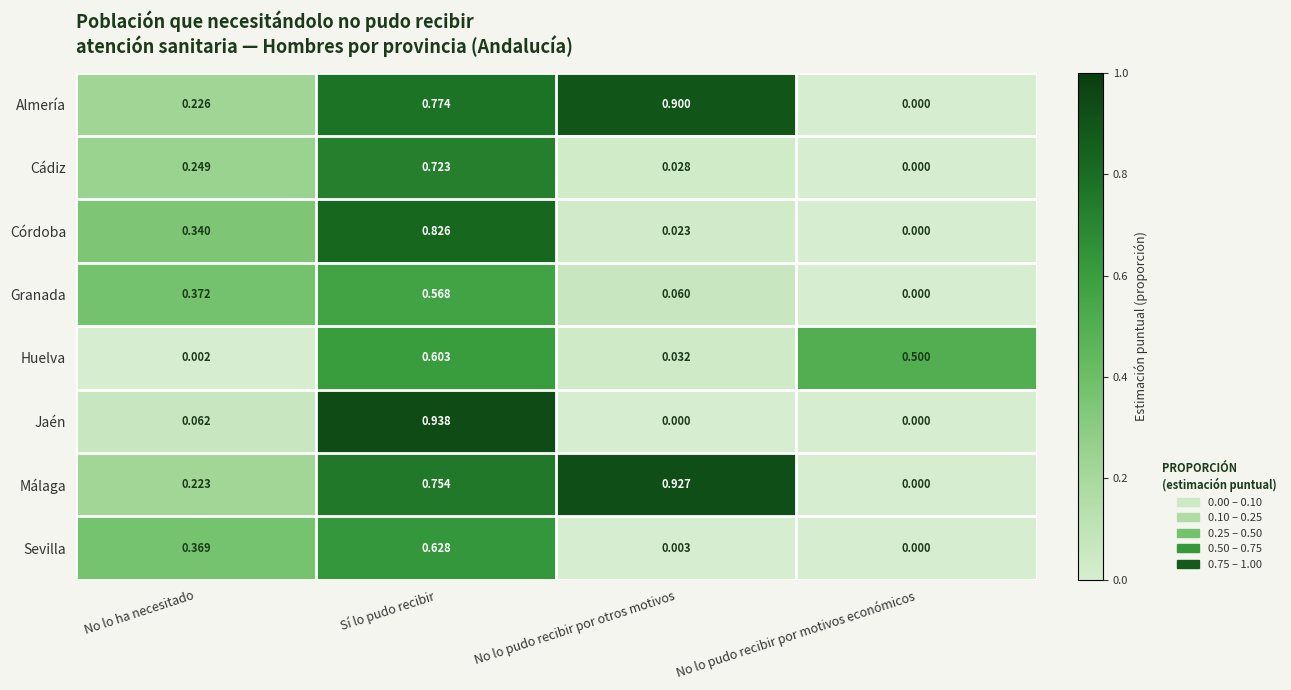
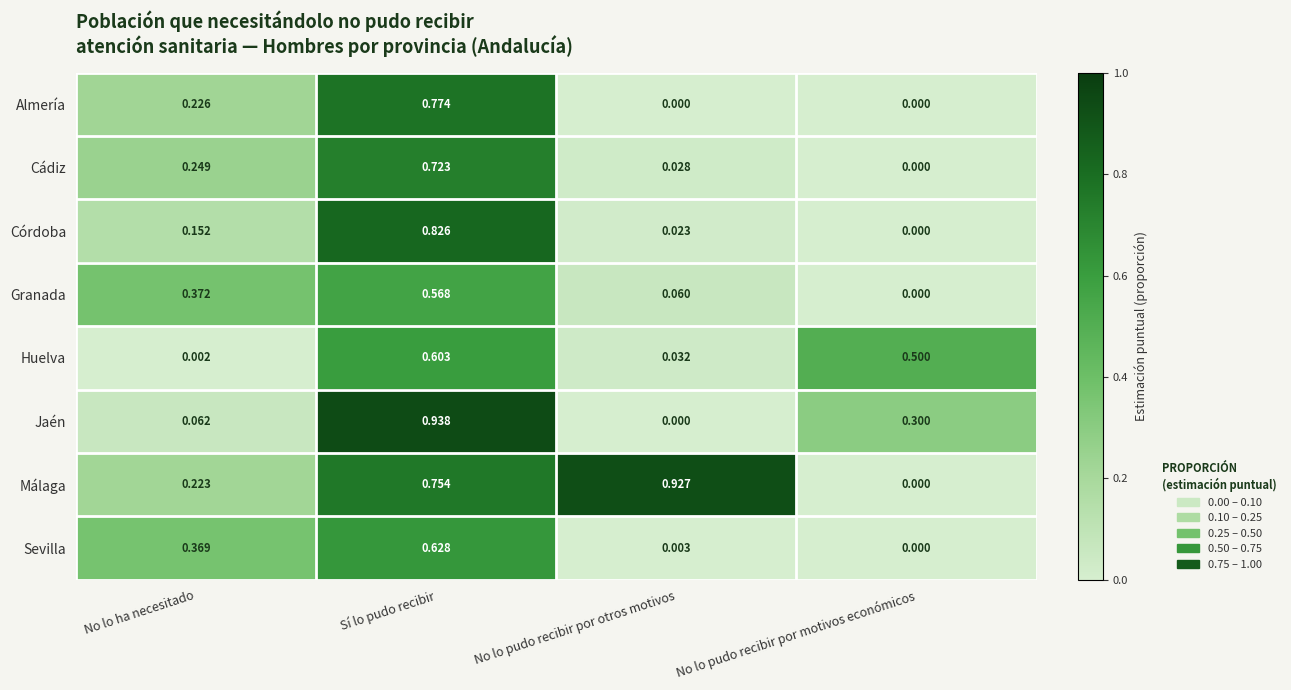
Almería, No lo pudo recibir por otros motivos: 0.900 -> 0.000
Córdoba, No lo ha necesitado: 0.340 -> 0.152
Jaén, No lo pudo recibir por motivos económicos: 0.000 -> 0.300
